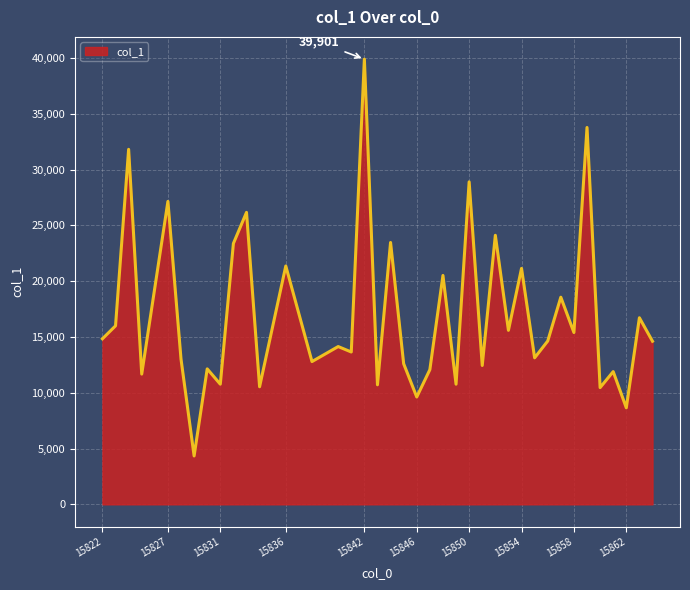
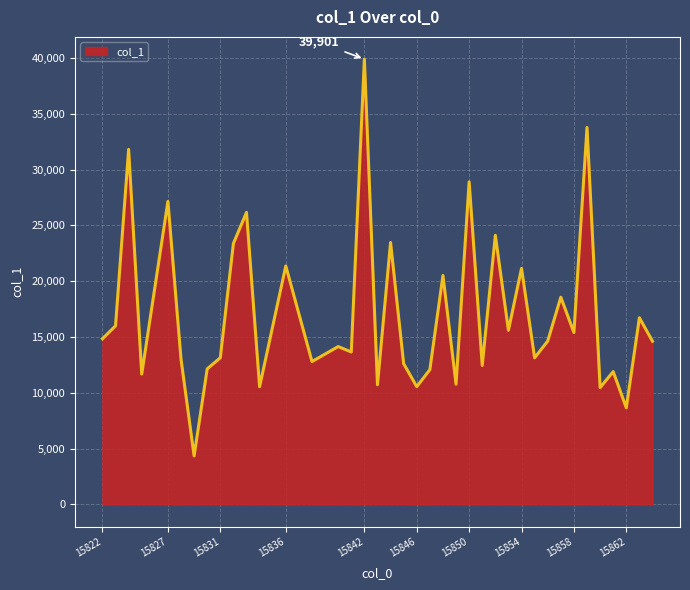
15831: 10,800 -> 13,100
15846: 9,600 -> 10,500
